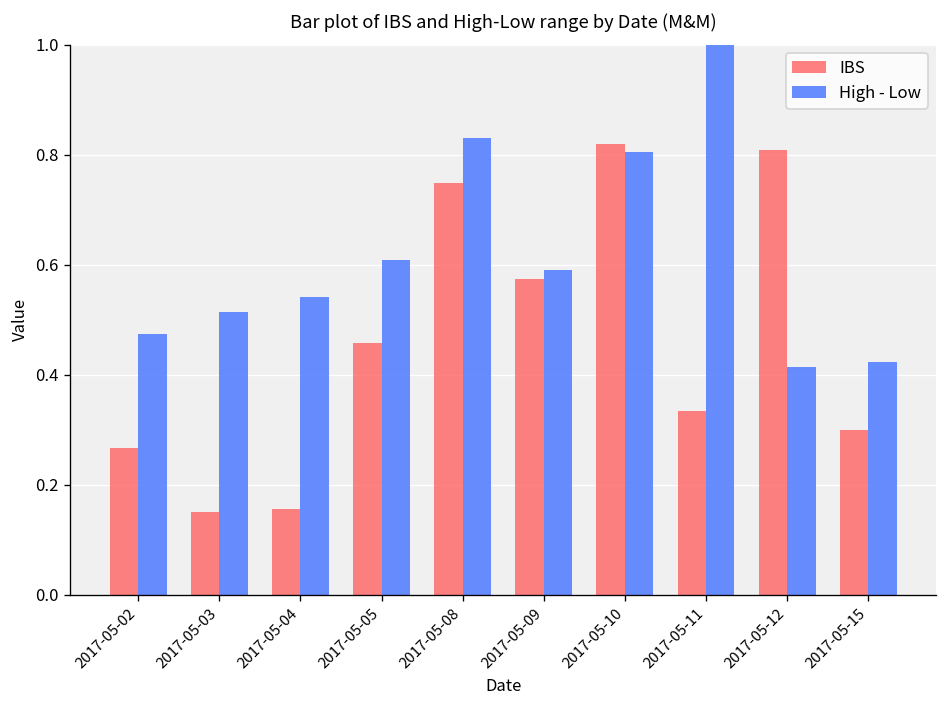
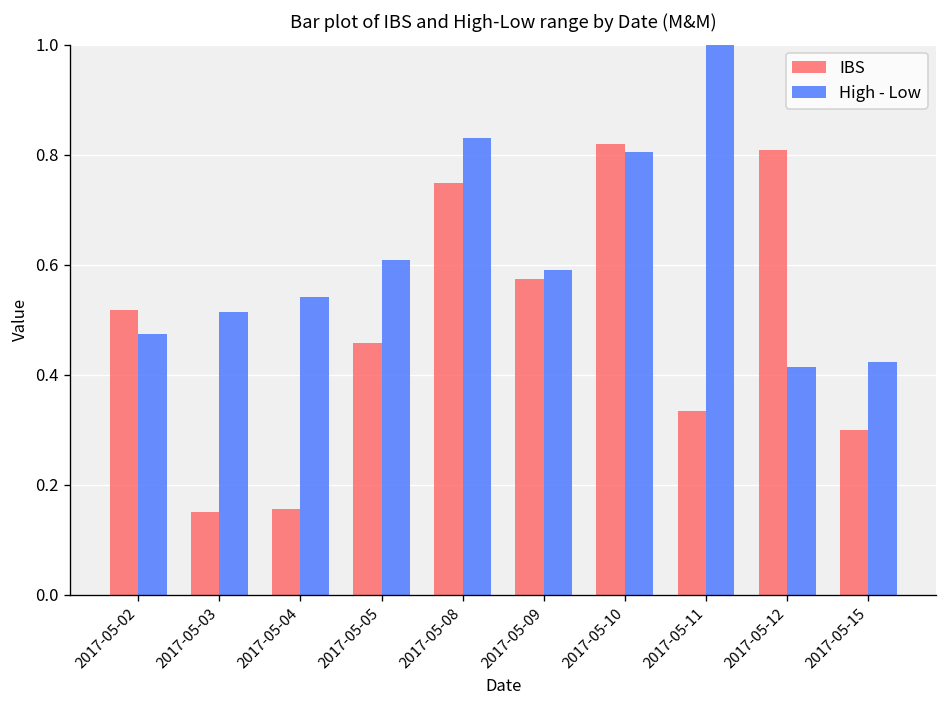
IBS, 2017-05-02: 0.27 -> 0.52
